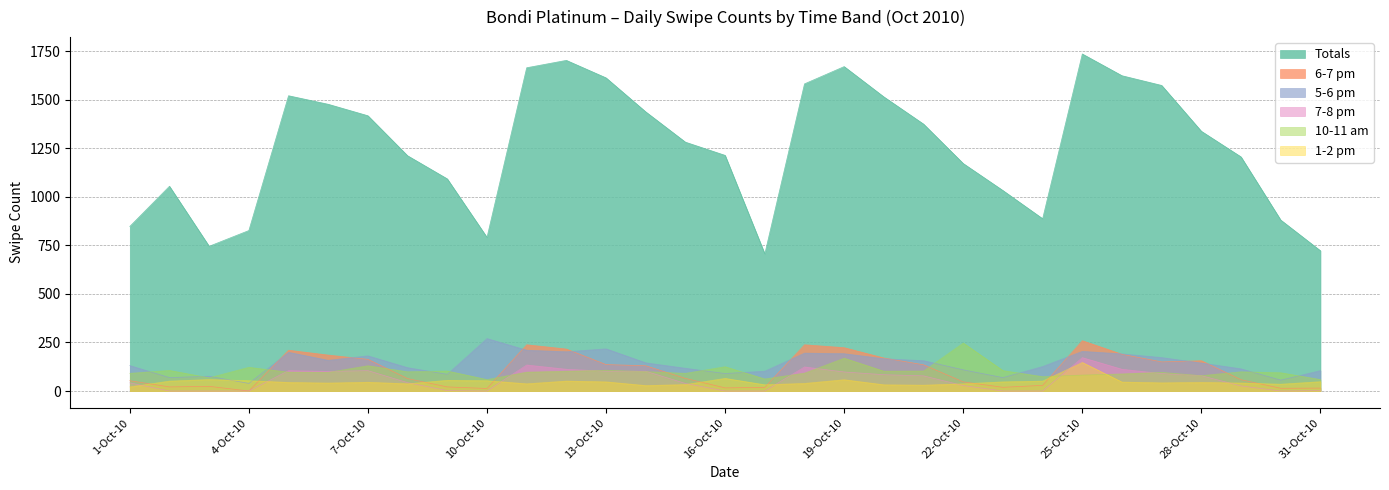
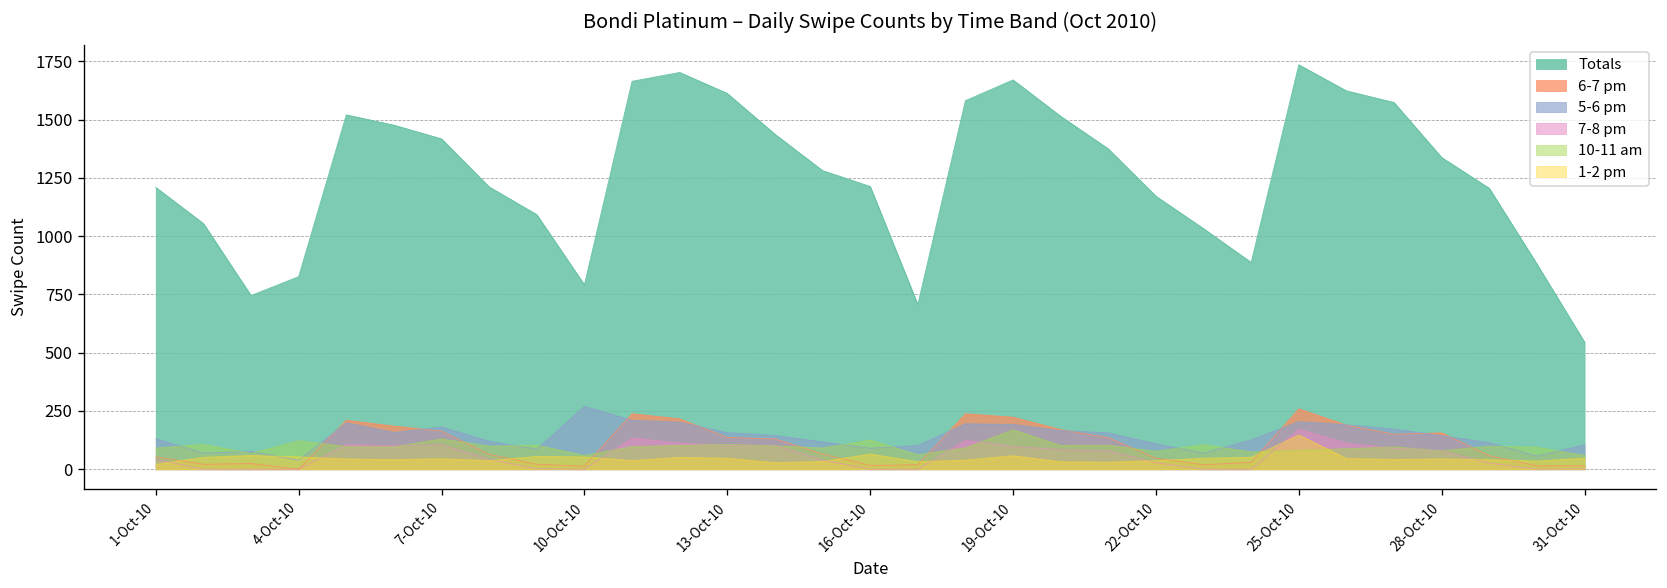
Totals, 1-Oct-10: 850 -> 1210
5-6 pm, 13-Oct-10: 220 -> 160
10-11 am, 22-Oct-10: 250 -> 80
Totals, 31-Oct-10: 720 -> 550
